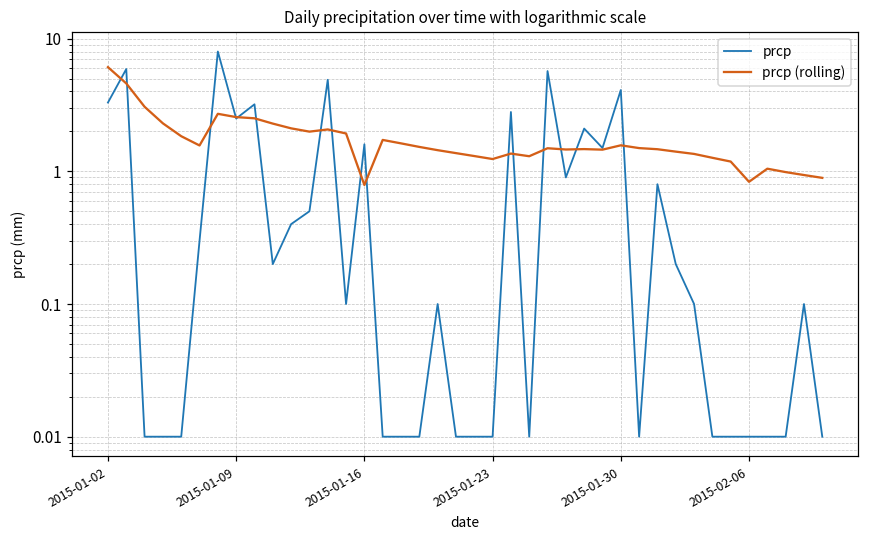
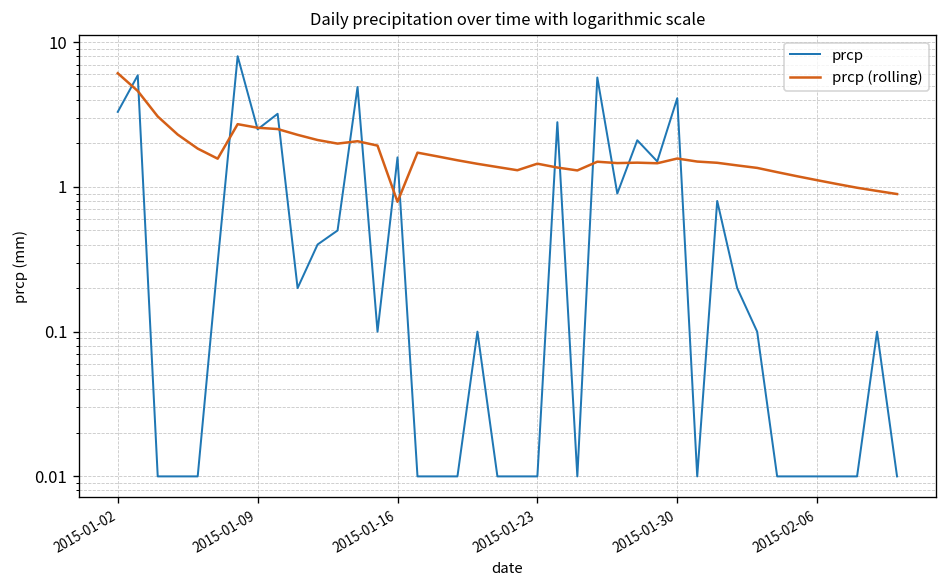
prcp (rolling), 2015-01-23: 1.2 -> 1.4
prcp (rolling), 2015-02-06: 0.8 -> 1.1
